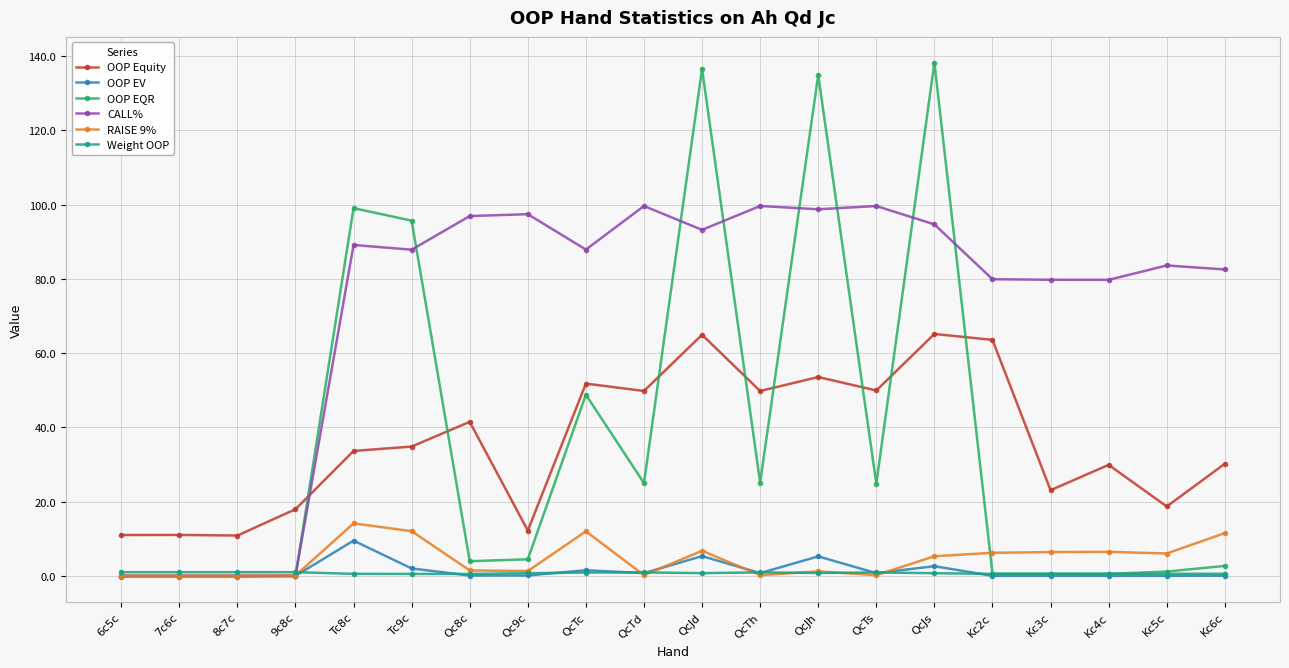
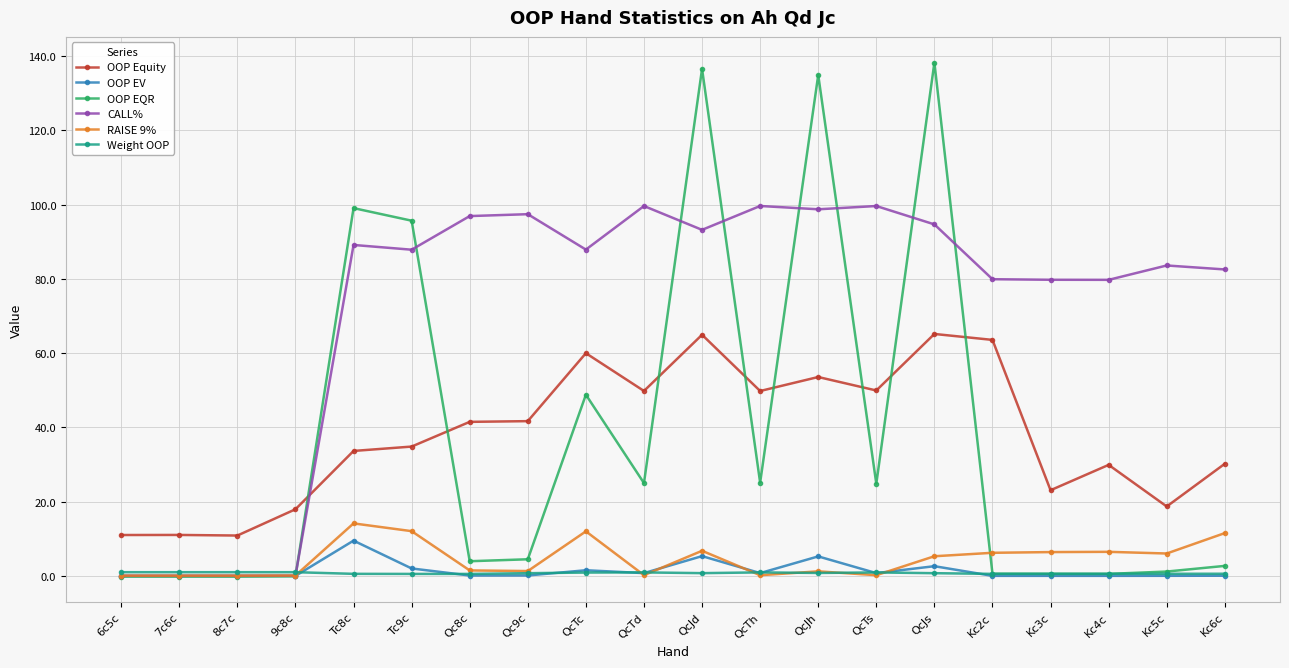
OOP Equity, Qc9c: 12 -> 42
OOP Equity, QcTc: 52 -> 60
